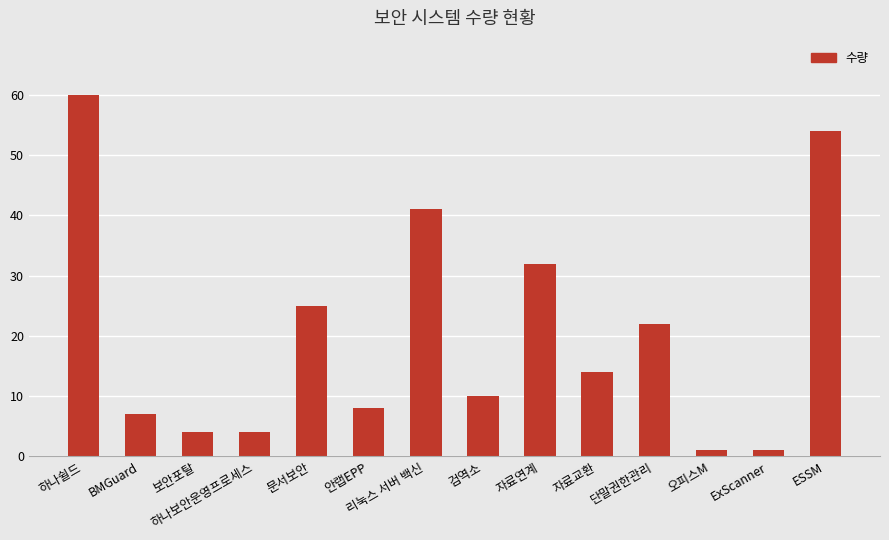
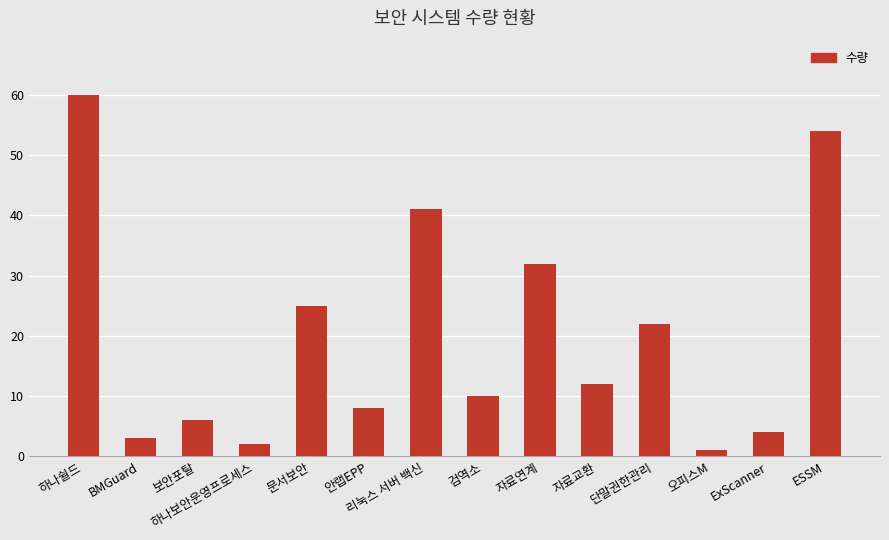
BMGuard: 7 -> 3
보안포탈: 4 -> 6
하나보안운영프로세스: 4 -> 2
자료교환: 14 -> 12
ExScanner: 1 -> 4
